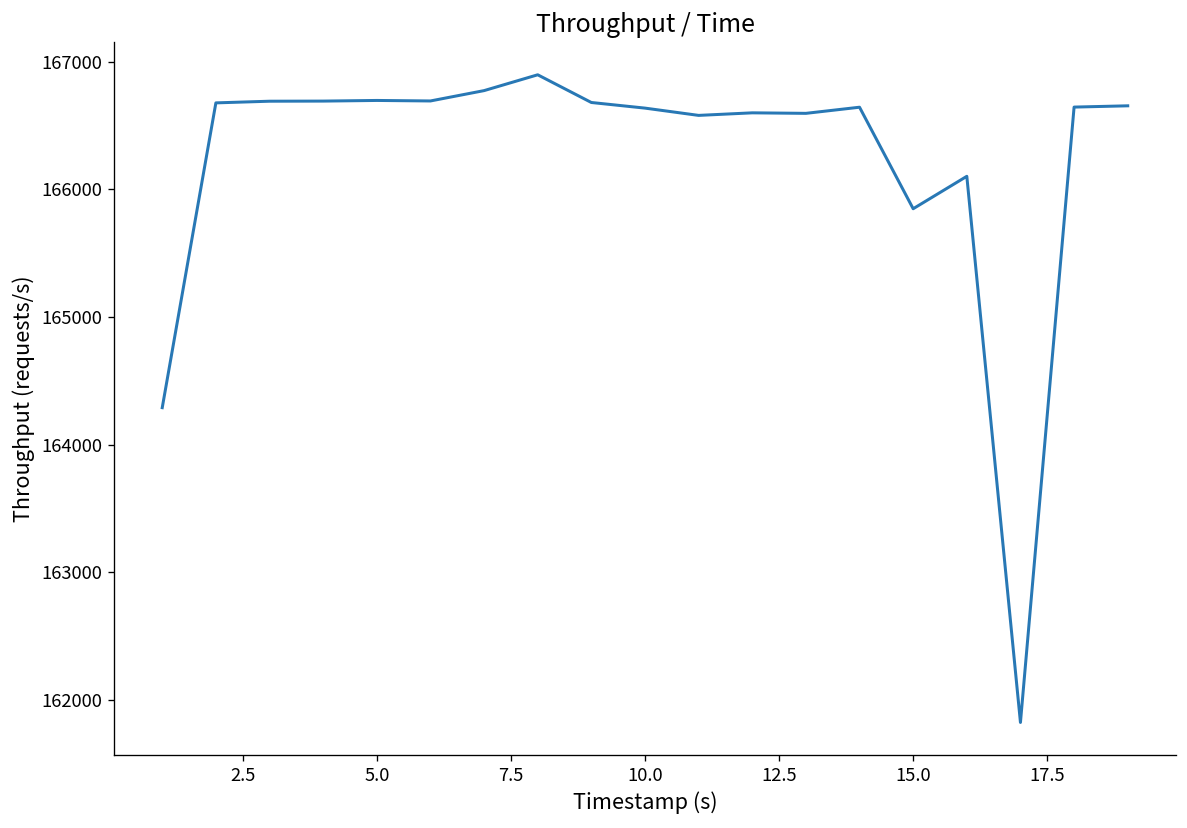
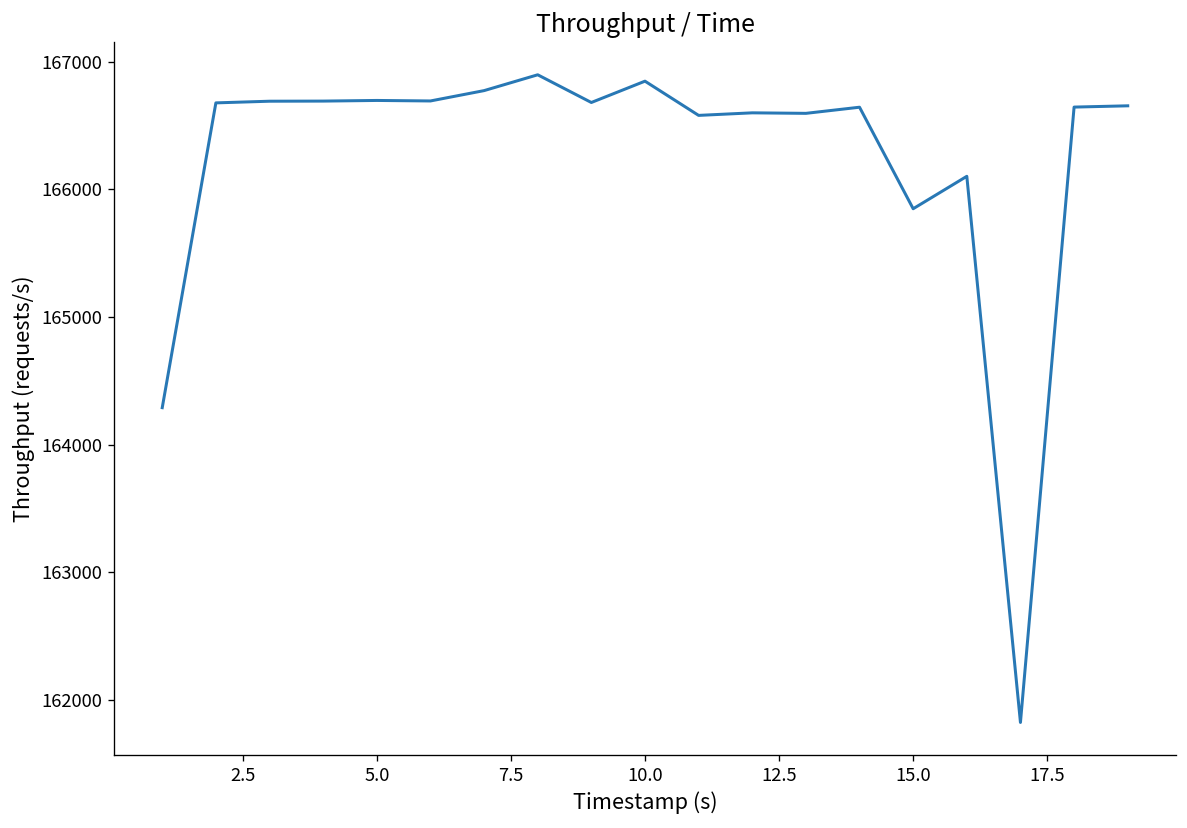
10.0: 166640 -> 166850
